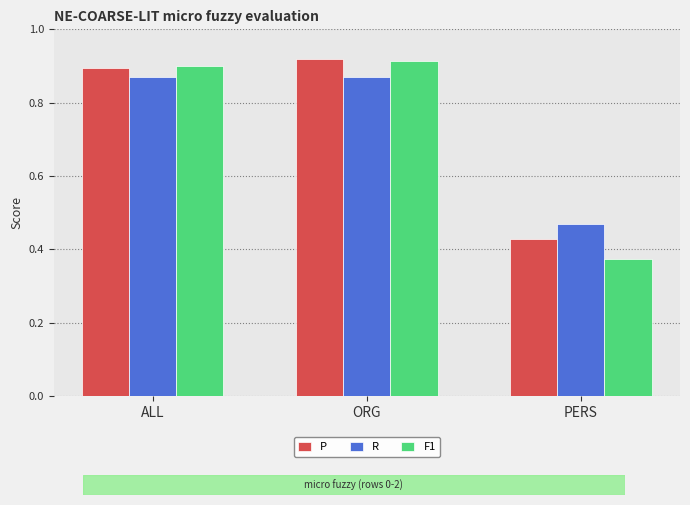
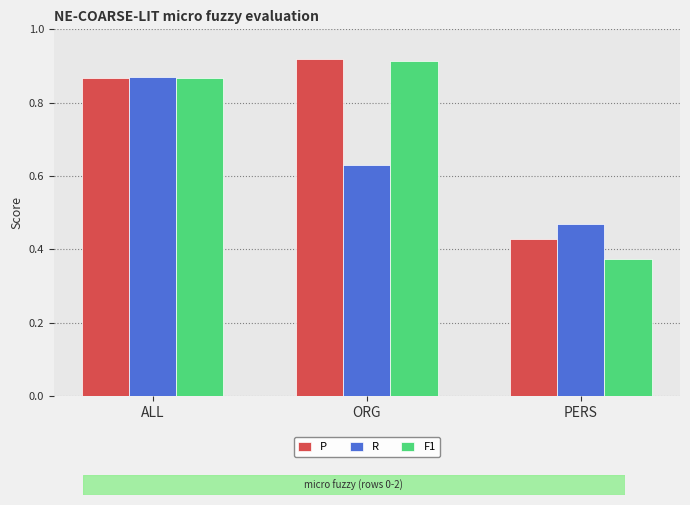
P, ALL: 0.90 -> 0.87
F1, ALL: 0.90 -> 0.87
R, ORG: 0.87 -> 0.63
